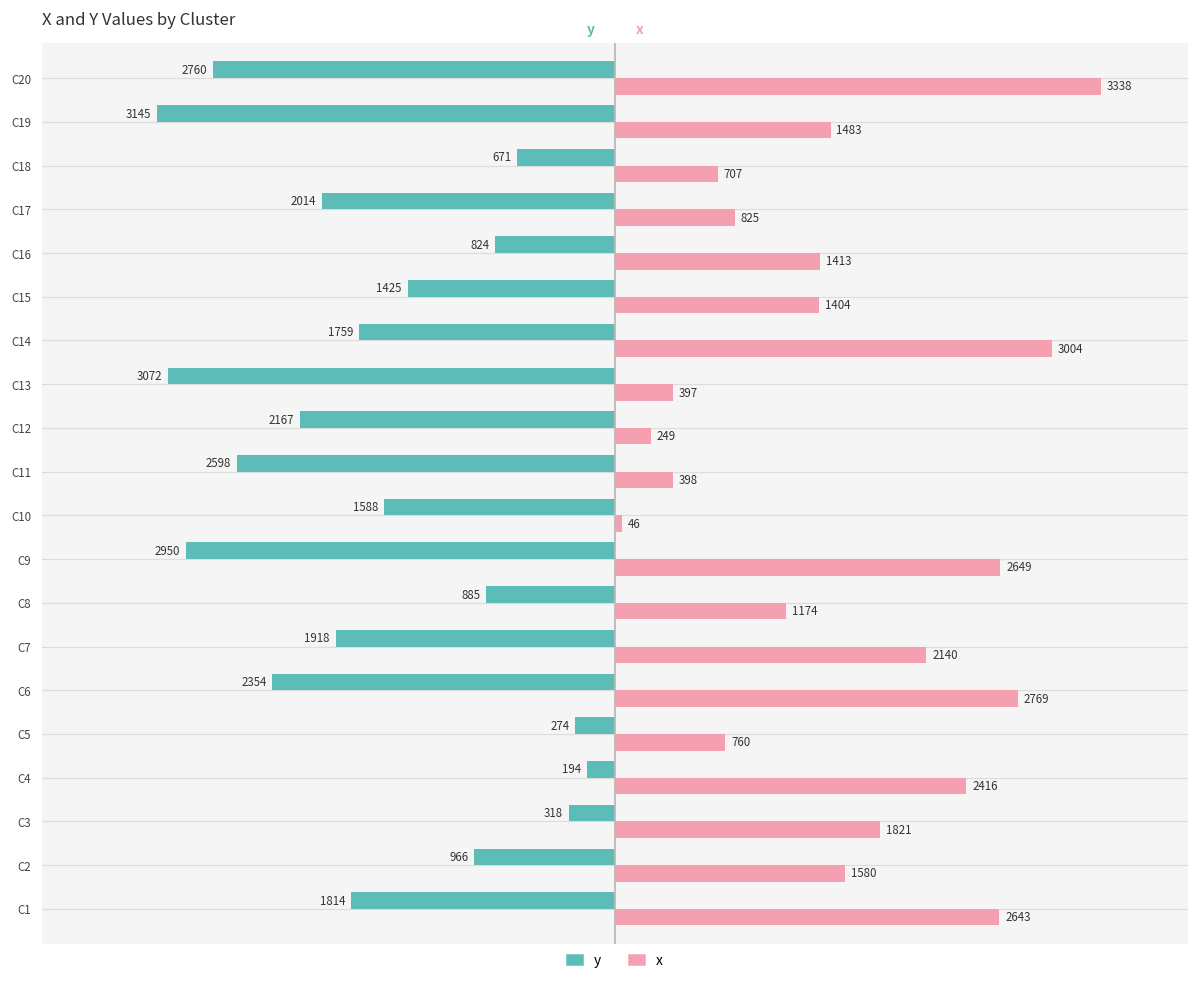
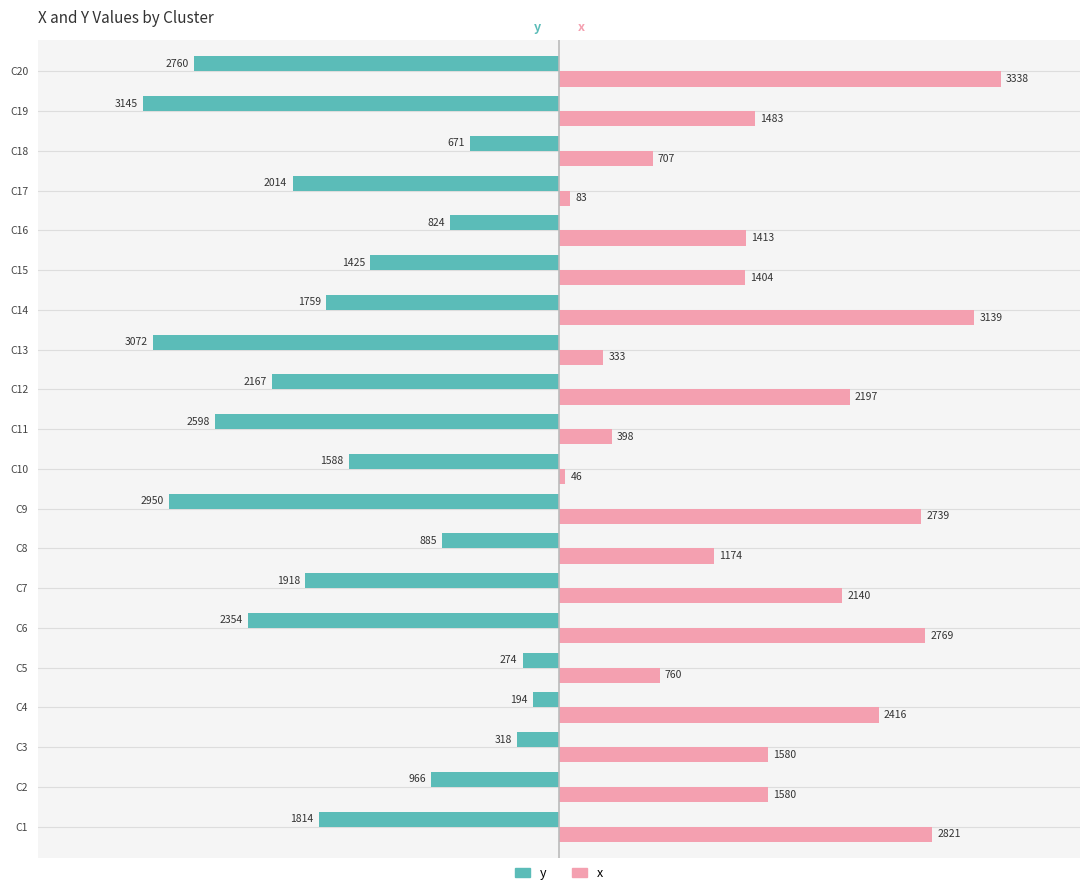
x, C17: 825 -> 83
x, C14: 3004 -> 3139
x, C13: 397 -> 333
x, C12: 249 -> 2197
x, C9: 2649 -> 2739
x, C3: 1821 -> 1580
x, C1: 2643 -> 2821
